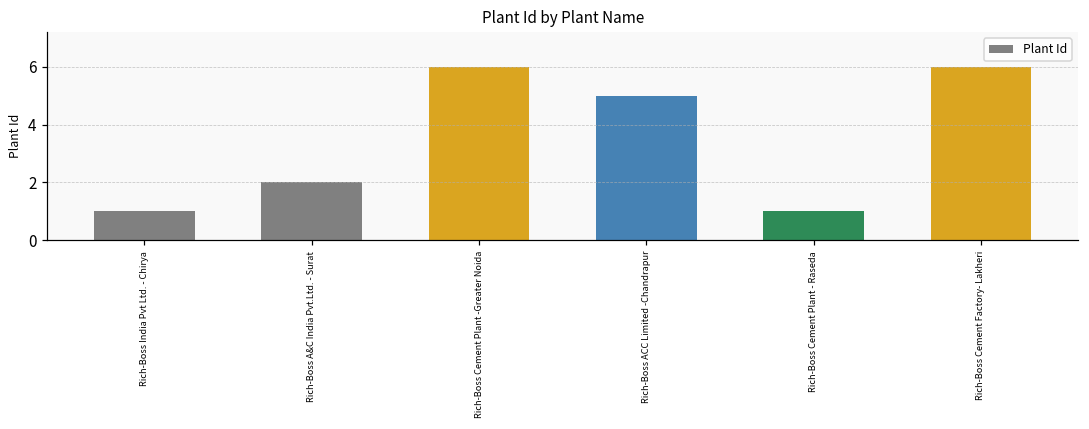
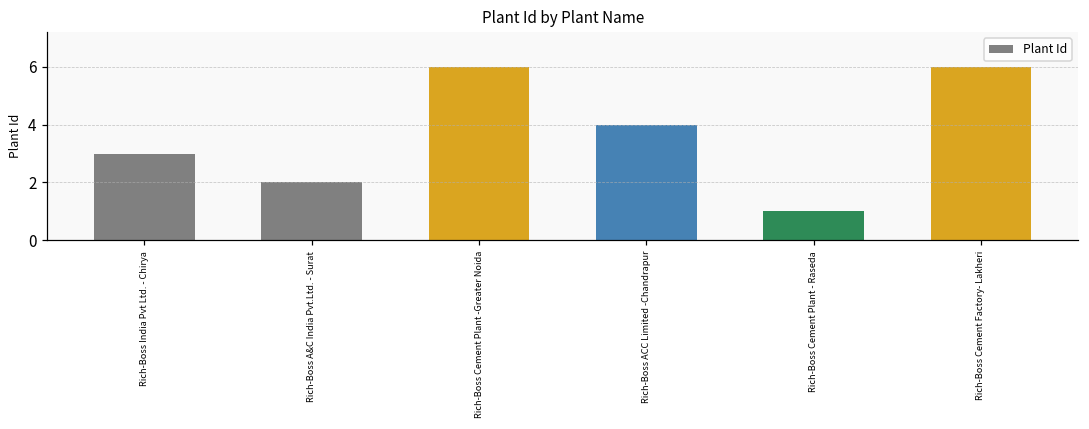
Rich-Boss India Pvt Ltd. - Chirya: 1 -> 3
Rich-Boss ACC Limited -Chandrapur: 5 -> 4
